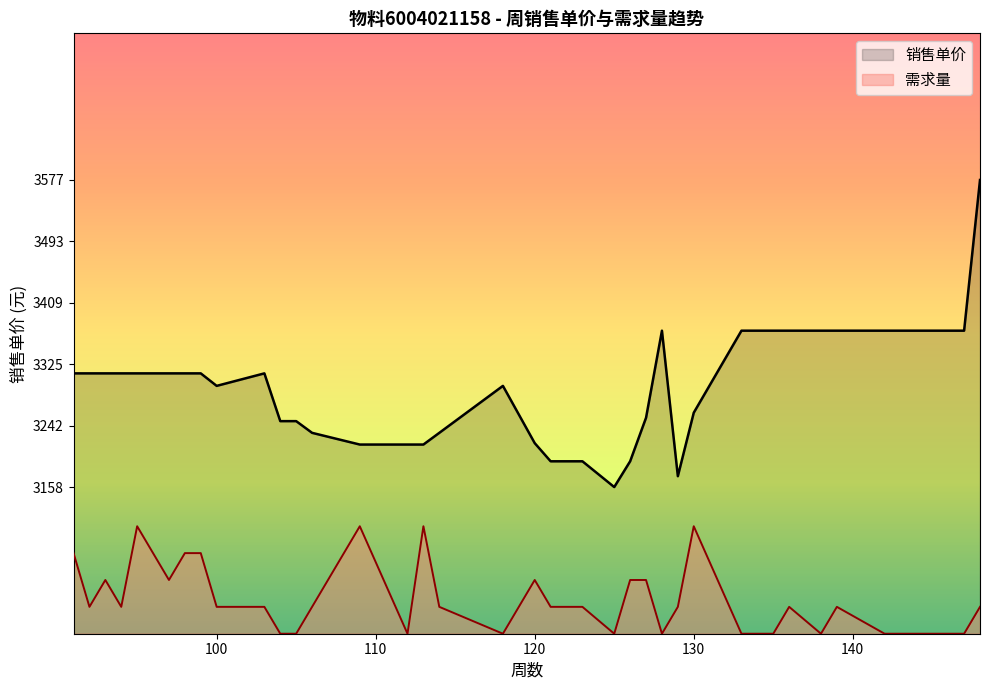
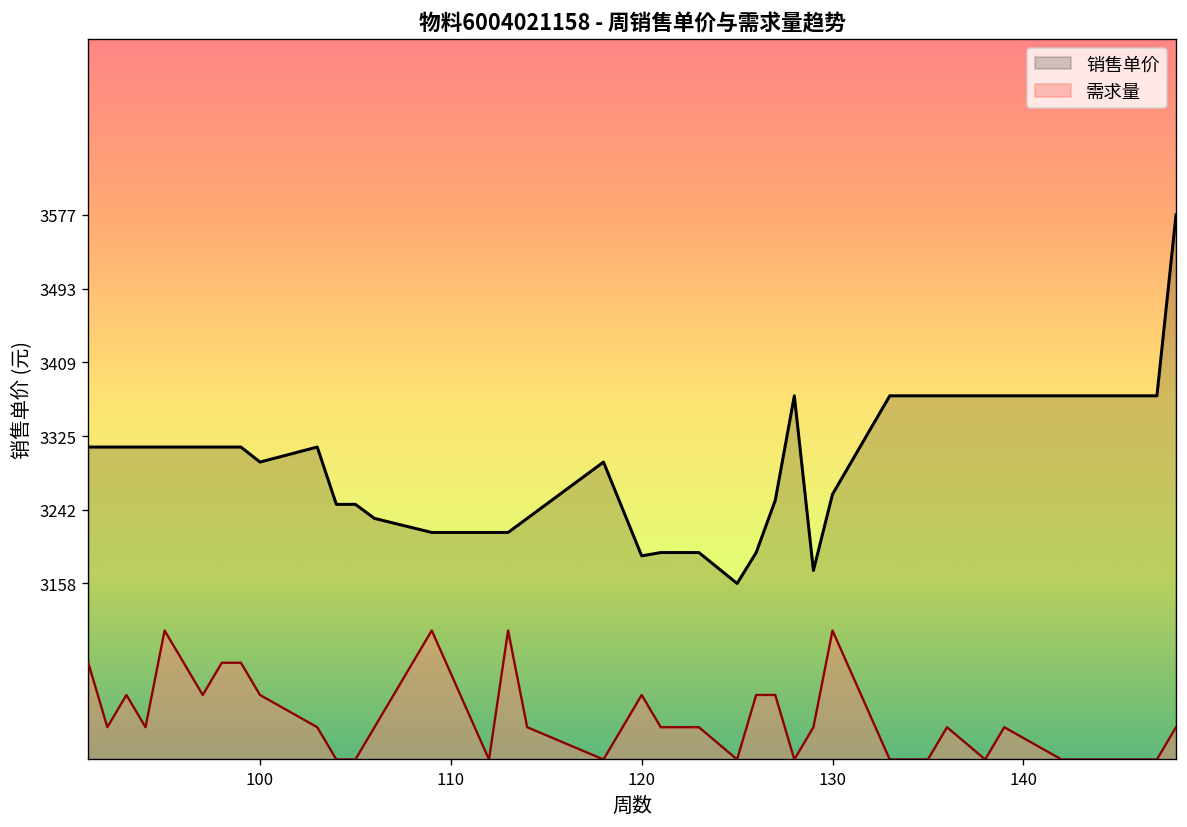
需求量, 100: 2990 -> 3030
销售单价, 120: 3220 -> 3190
